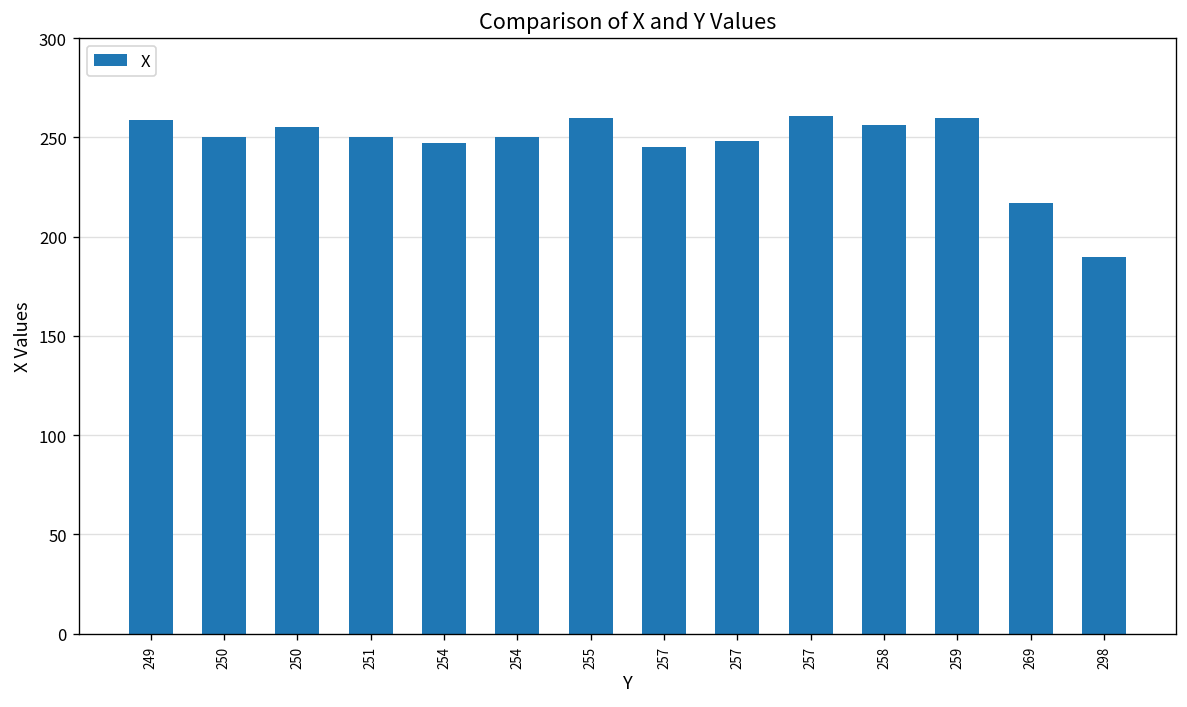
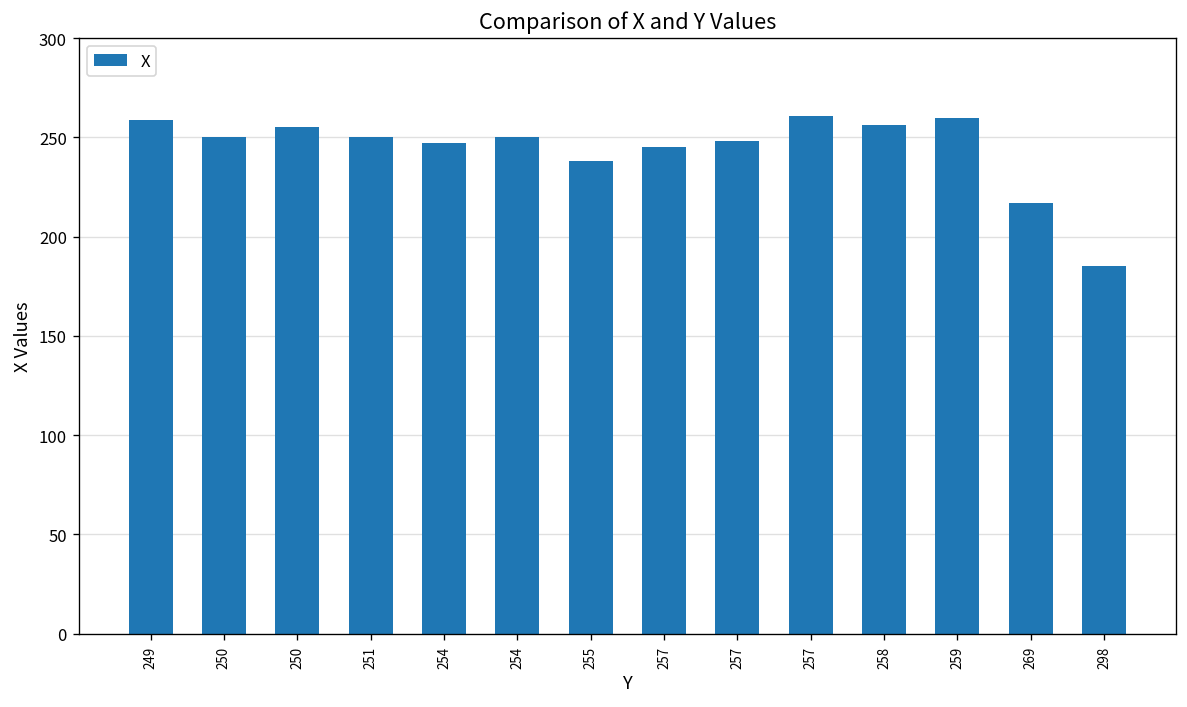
255: 260 -> 238
298: 190 -> 185
